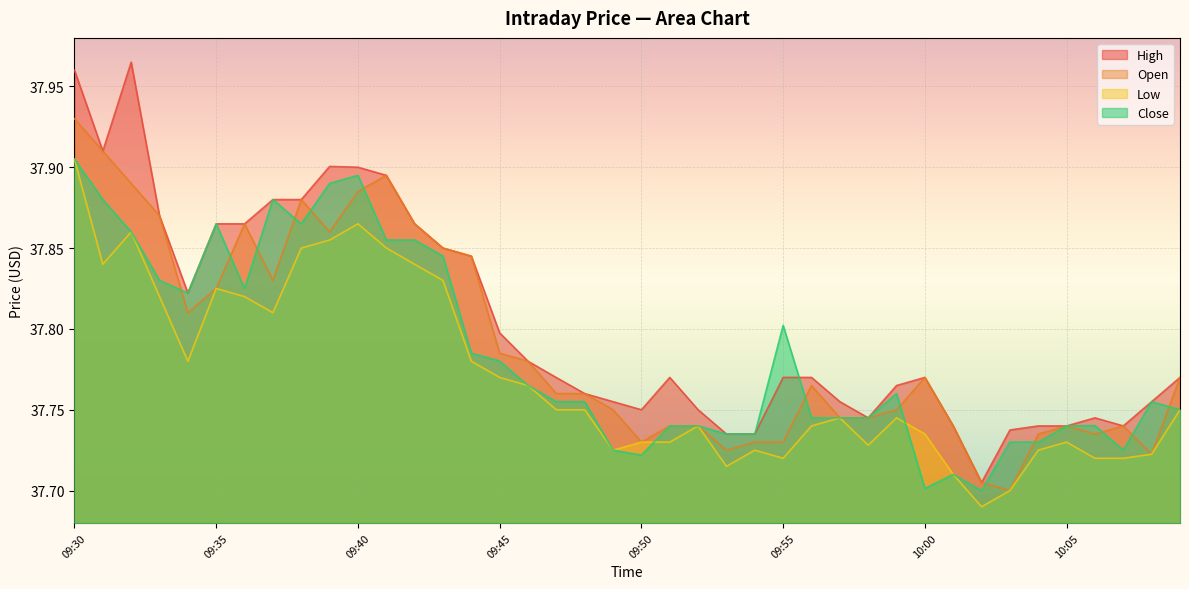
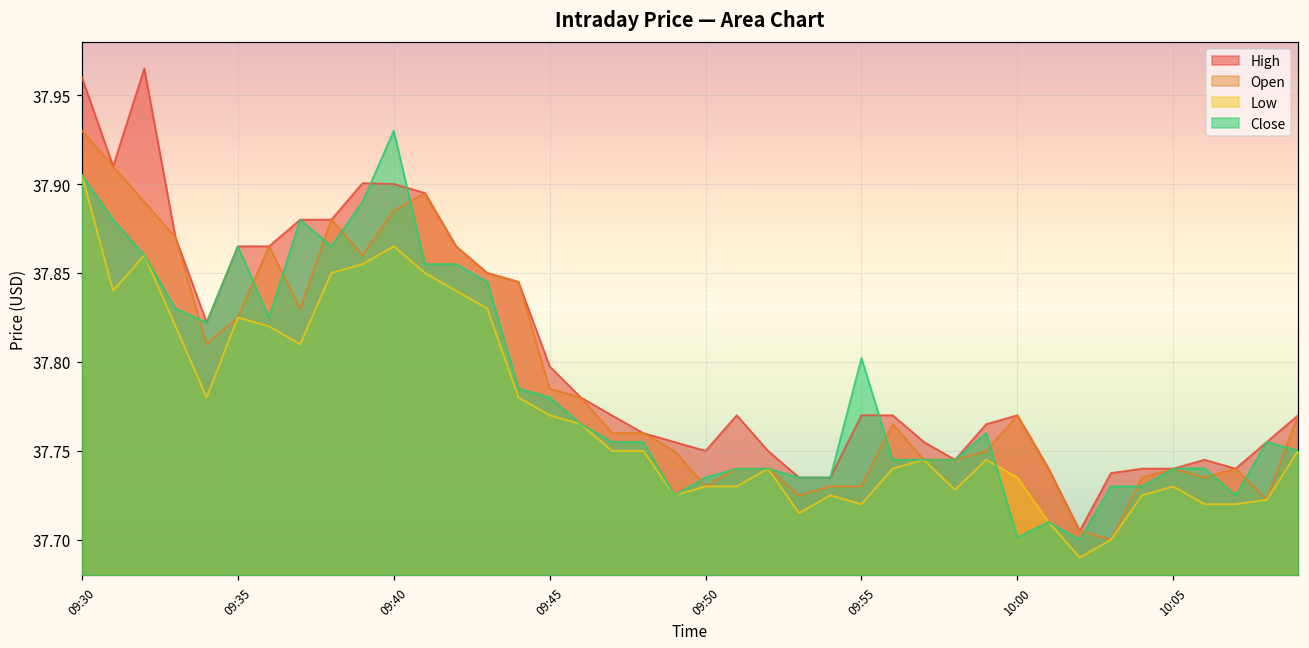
Close, 09:40: 37.895 -> 37.930
Close, 09:50: 37.722 -> 37.735
